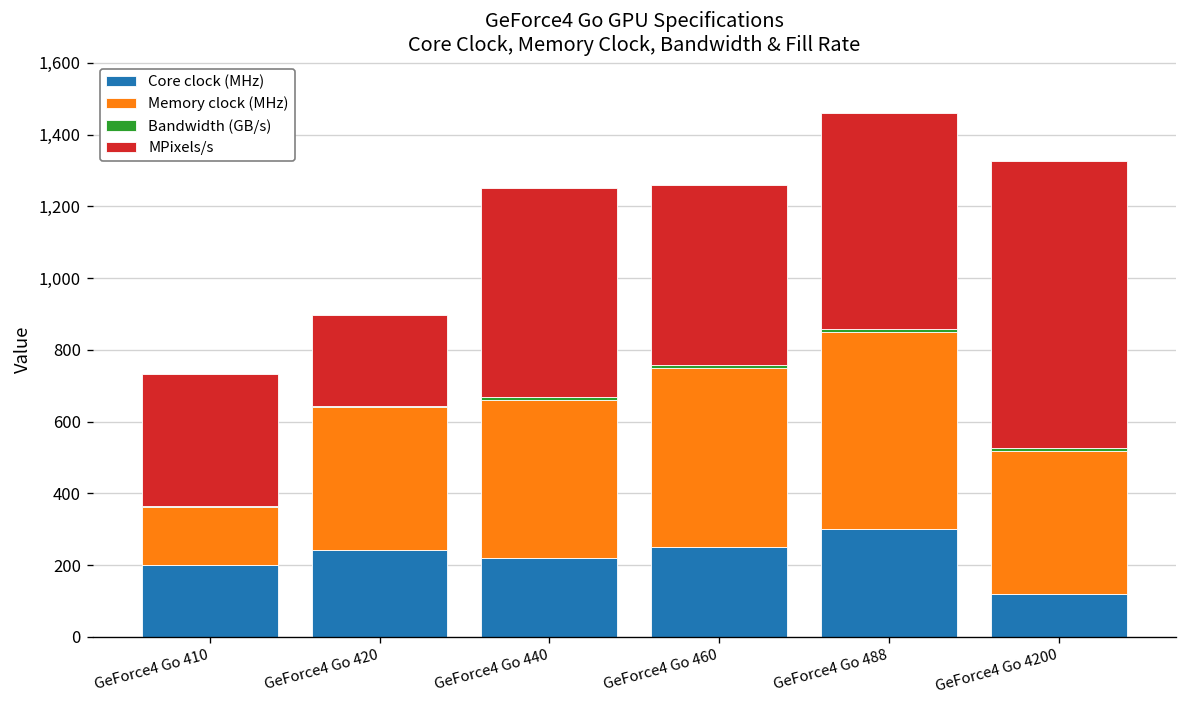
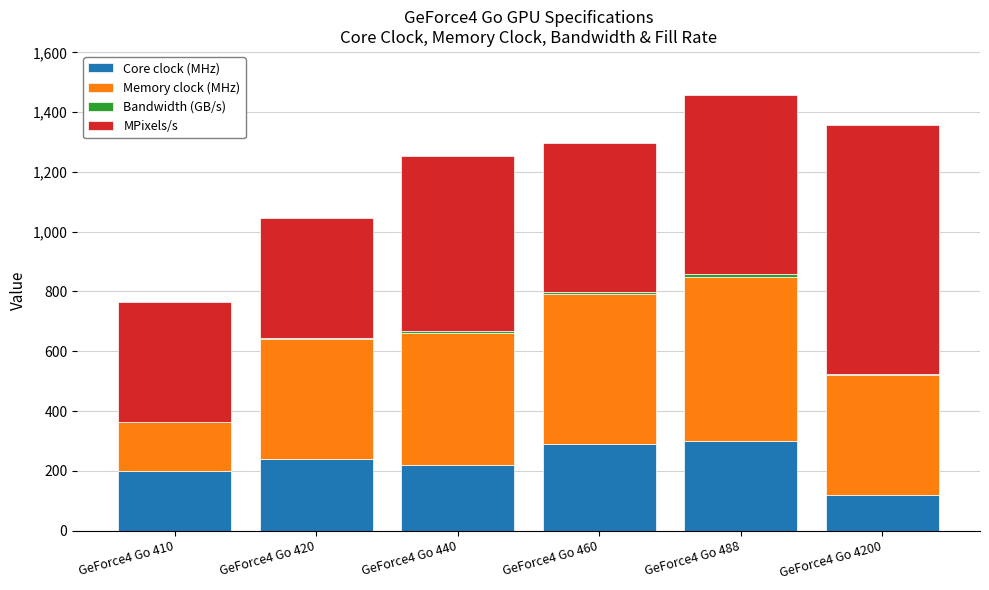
MPixels/s, GeForce4 Go 410: 370 -> 400
MPixels/s, GeForce4 Go 420: 250 -> 400
Core clock (MHz), GeForce4 Go 460: 250 -> 290
MPixels/s, GeForce4 Go 4200: 800 -> 830
